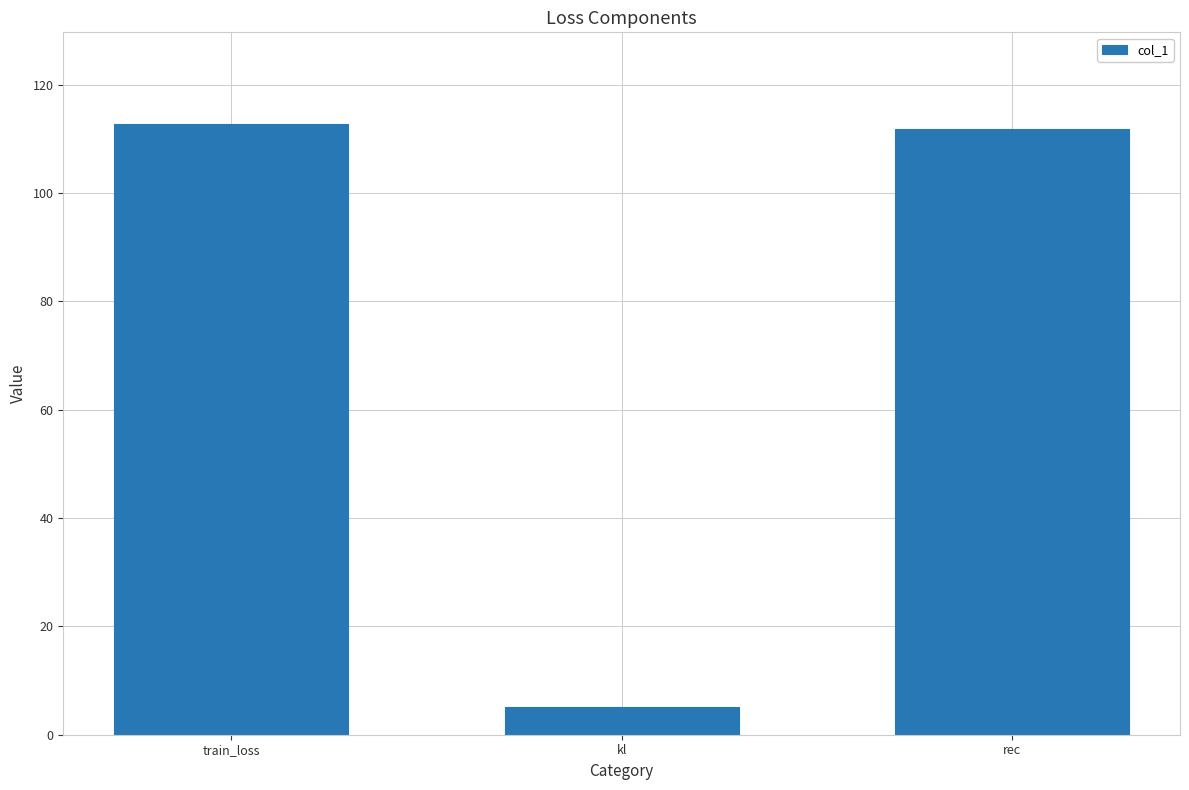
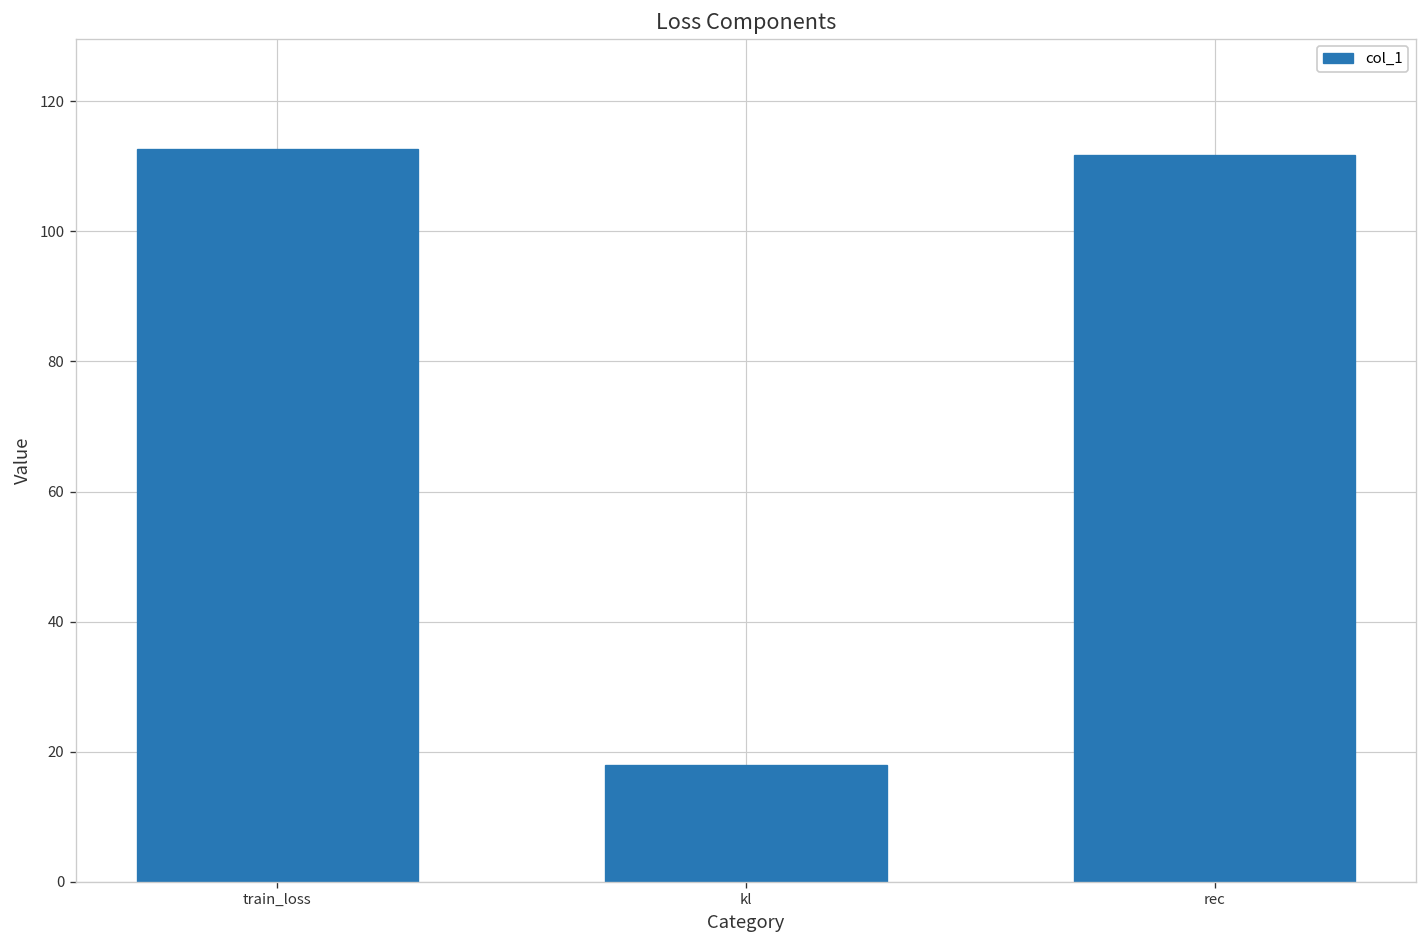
kl: 5 -> 18
